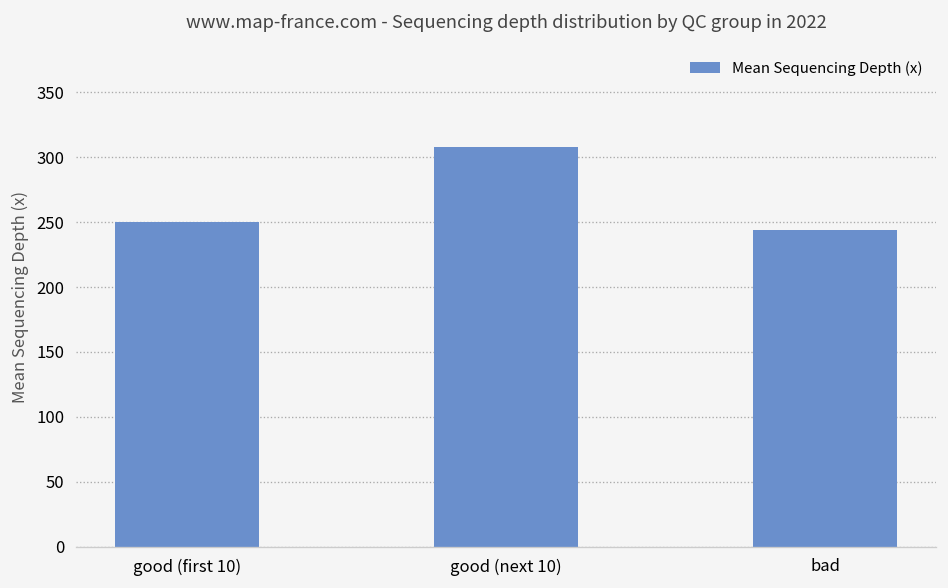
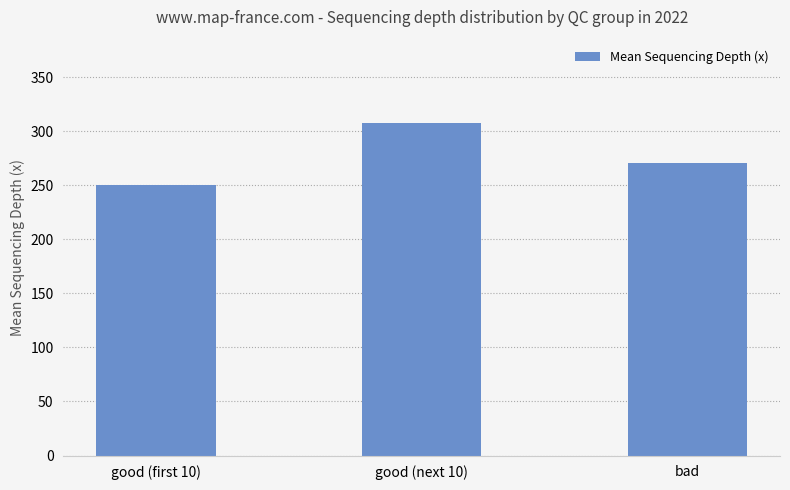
bad: 244 -> 271
